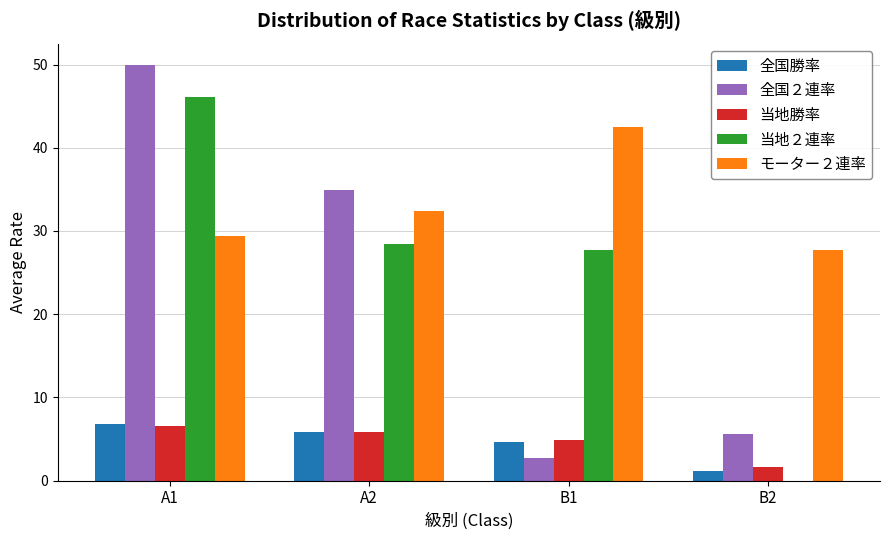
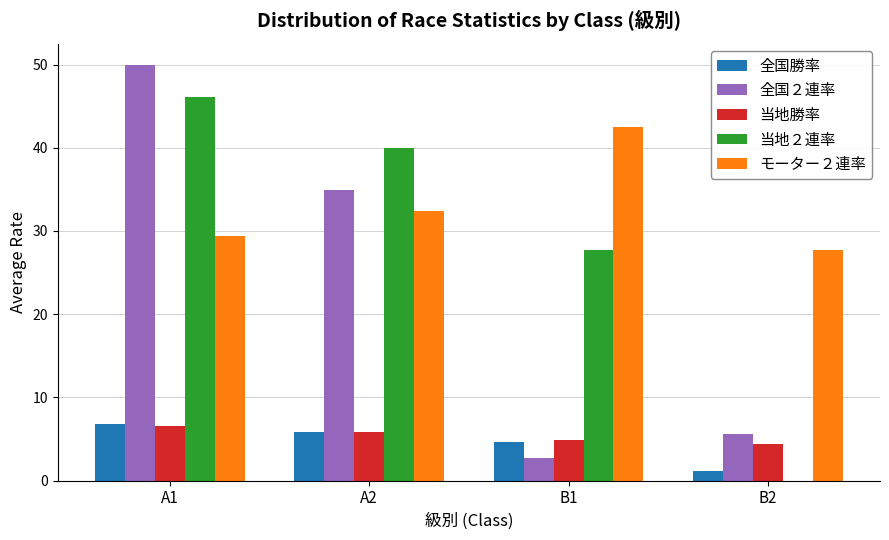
当地２連率, A2: 28 -> 40
当地勝率, B2: 2 -> 4
